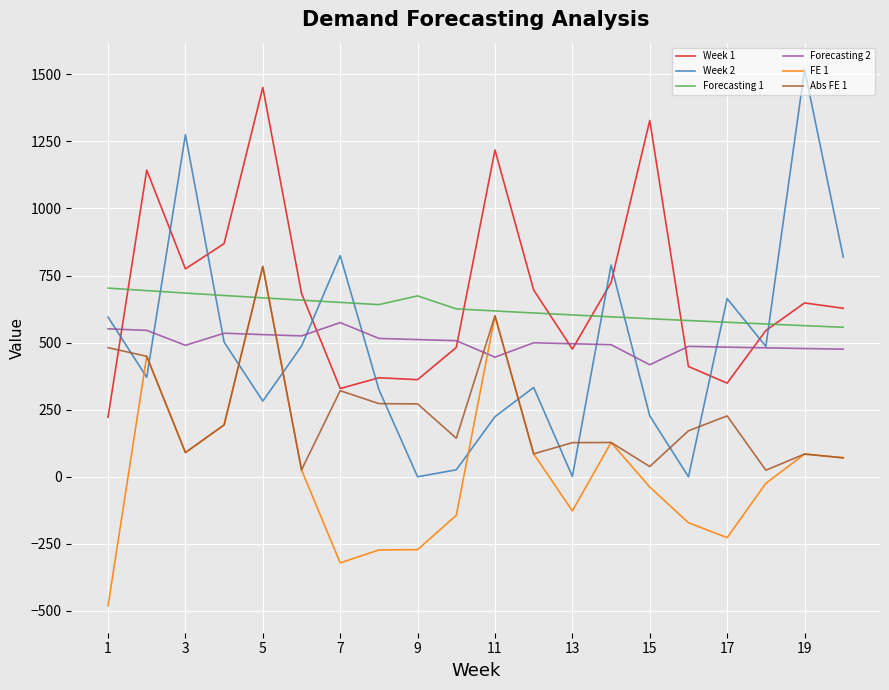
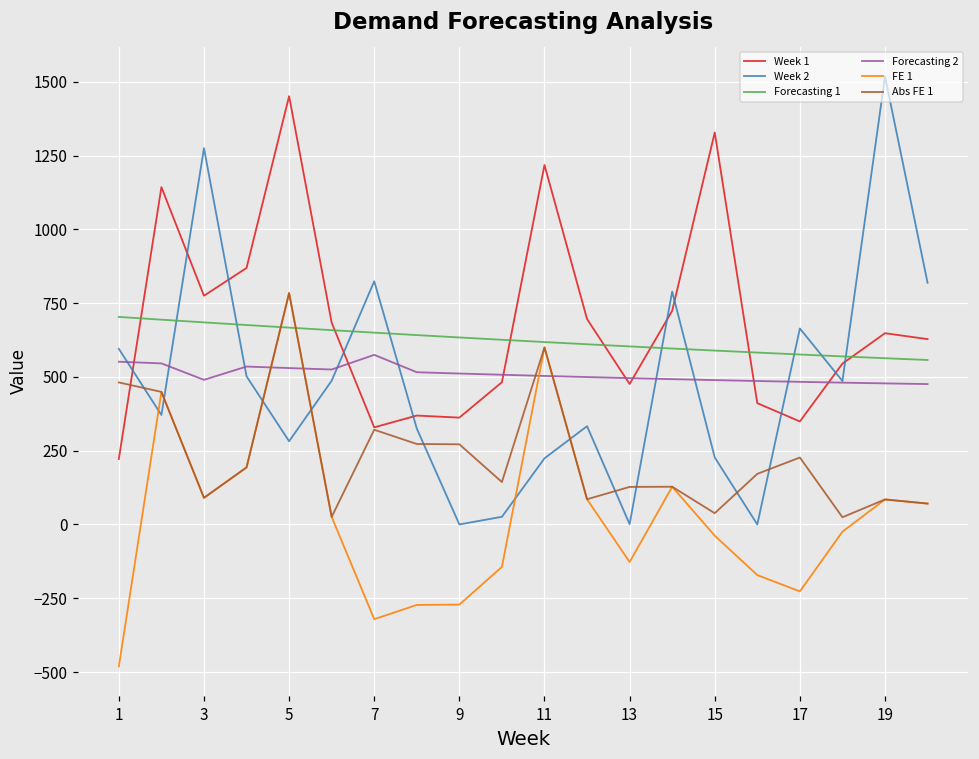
Forecasting 1, 9: 670 -> 630
Forecasting 2, 11: 450 -> 500
Forecasting 2, 15: 420 -> 490
